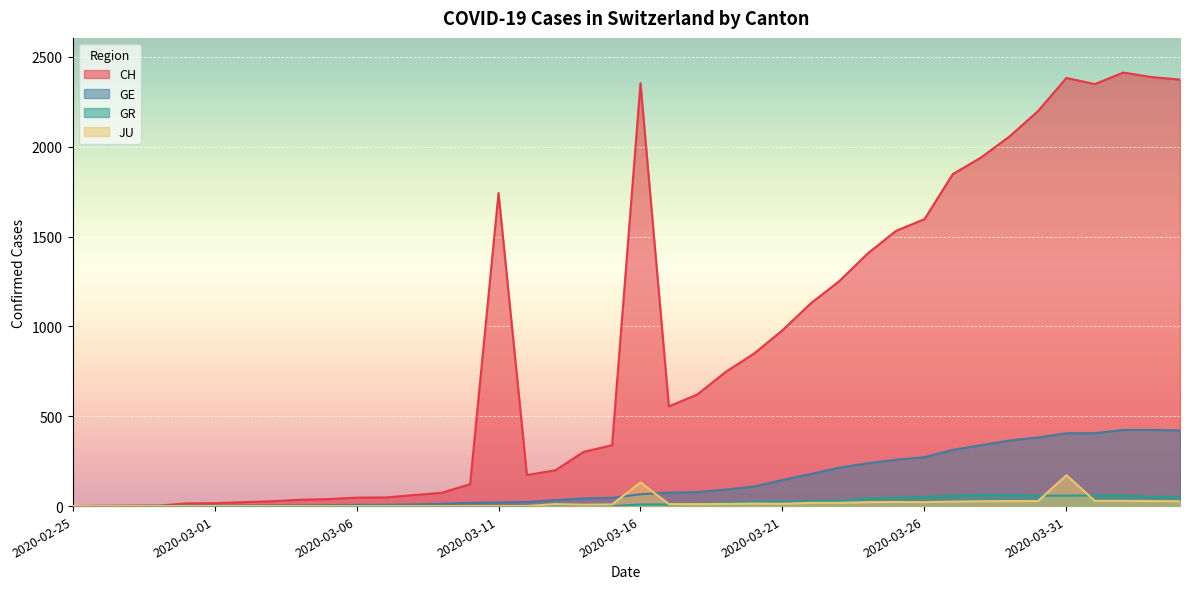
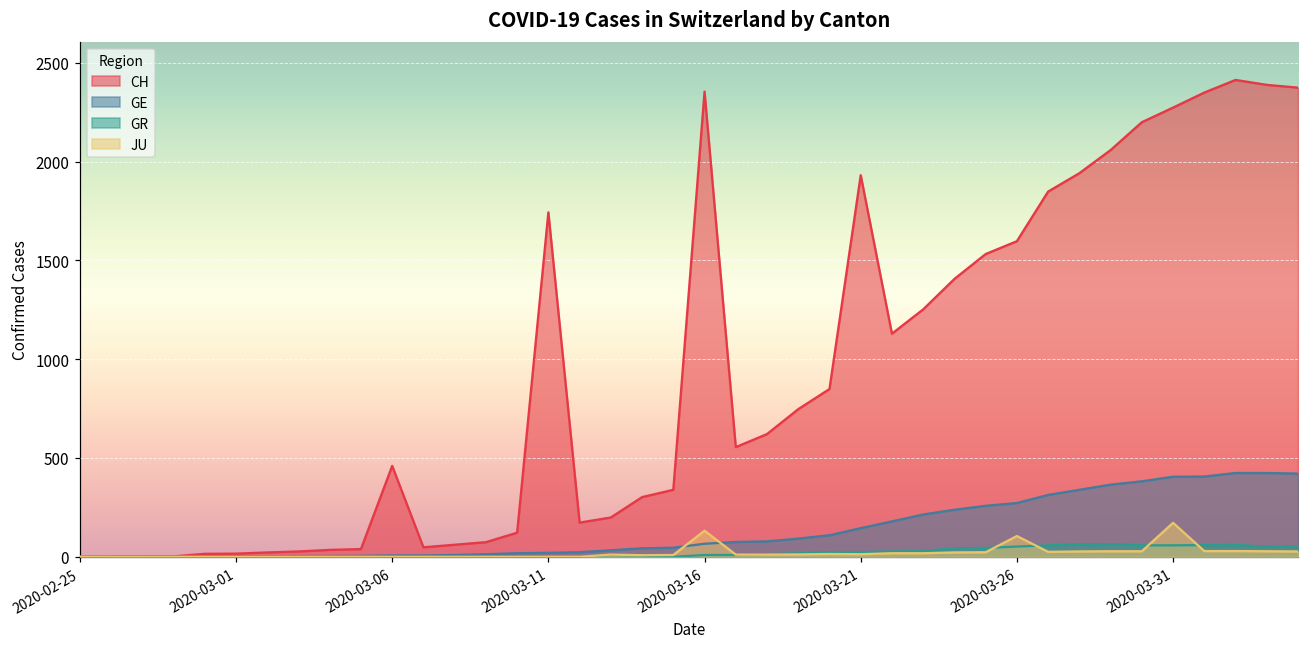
CH, 2020-03-06: 50 -> 460
CH, 2020-03-21: 980 -> 1930
JU, 2020-03-26: 20 -> 110
CH, 2020-03-31: 2380 -> 2270
